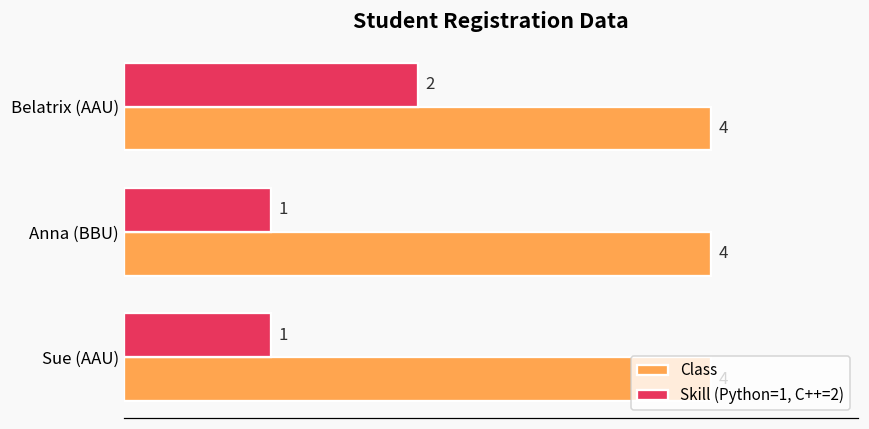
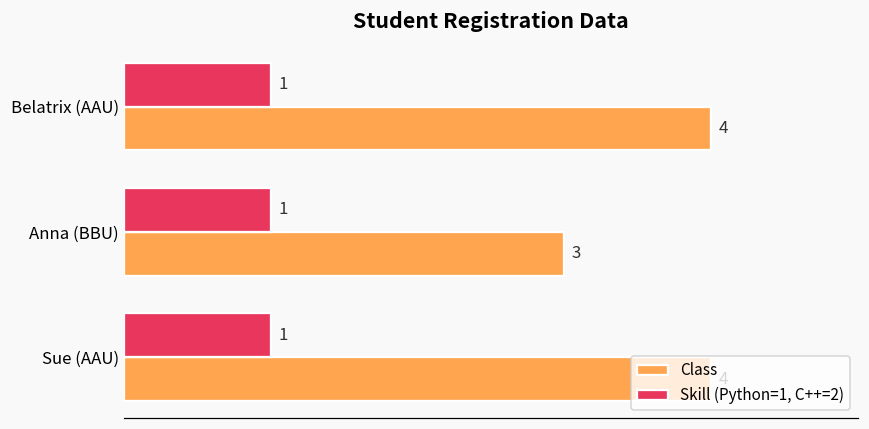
Skill (Python=1, C++=2), Belatrix (AAU): 2 -> 1
Class, Anna (BBU): 4 -> 3
